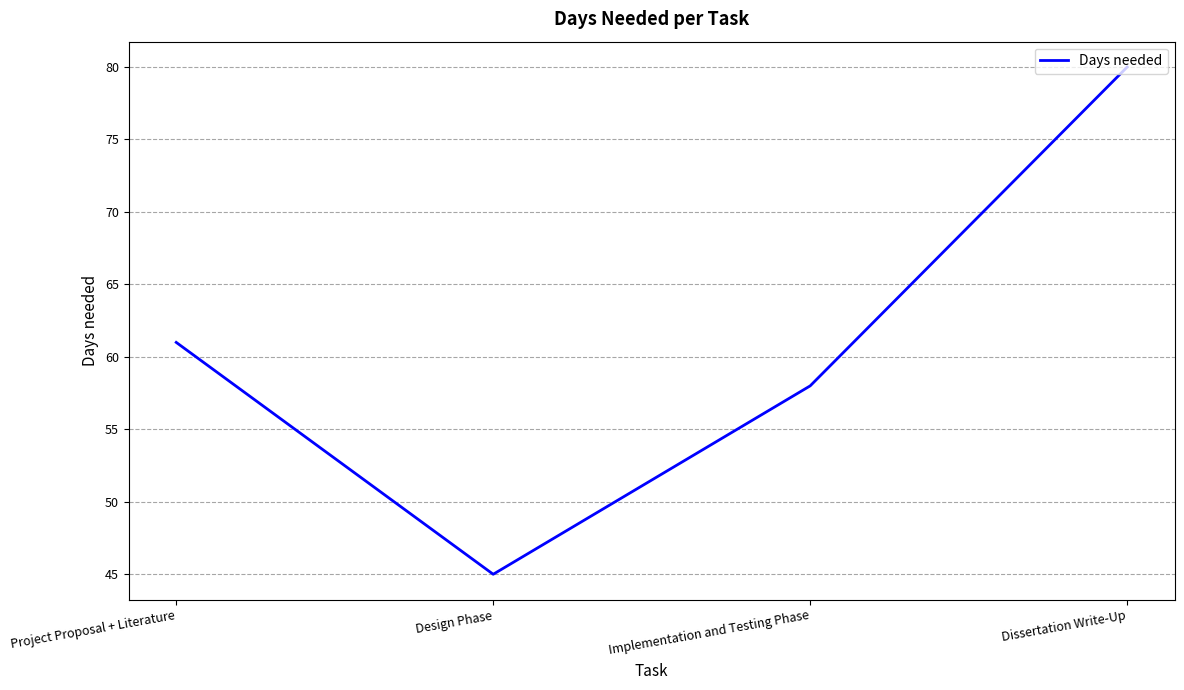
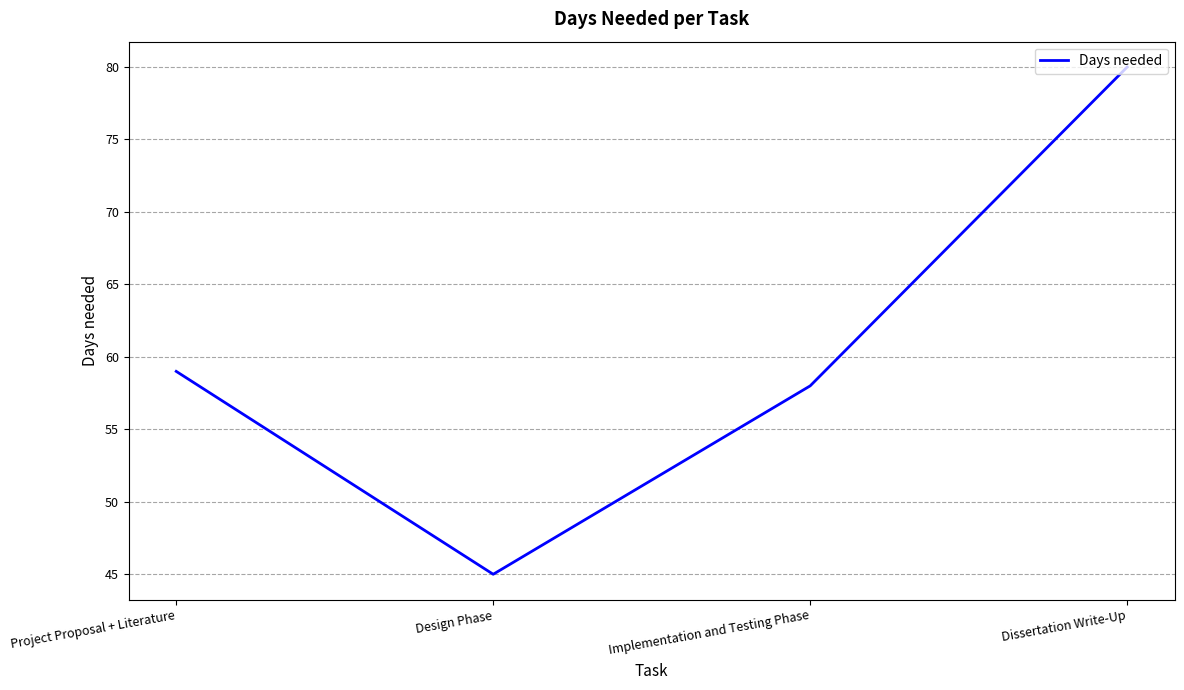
Project Proposal + Literature: 61 -> 59
